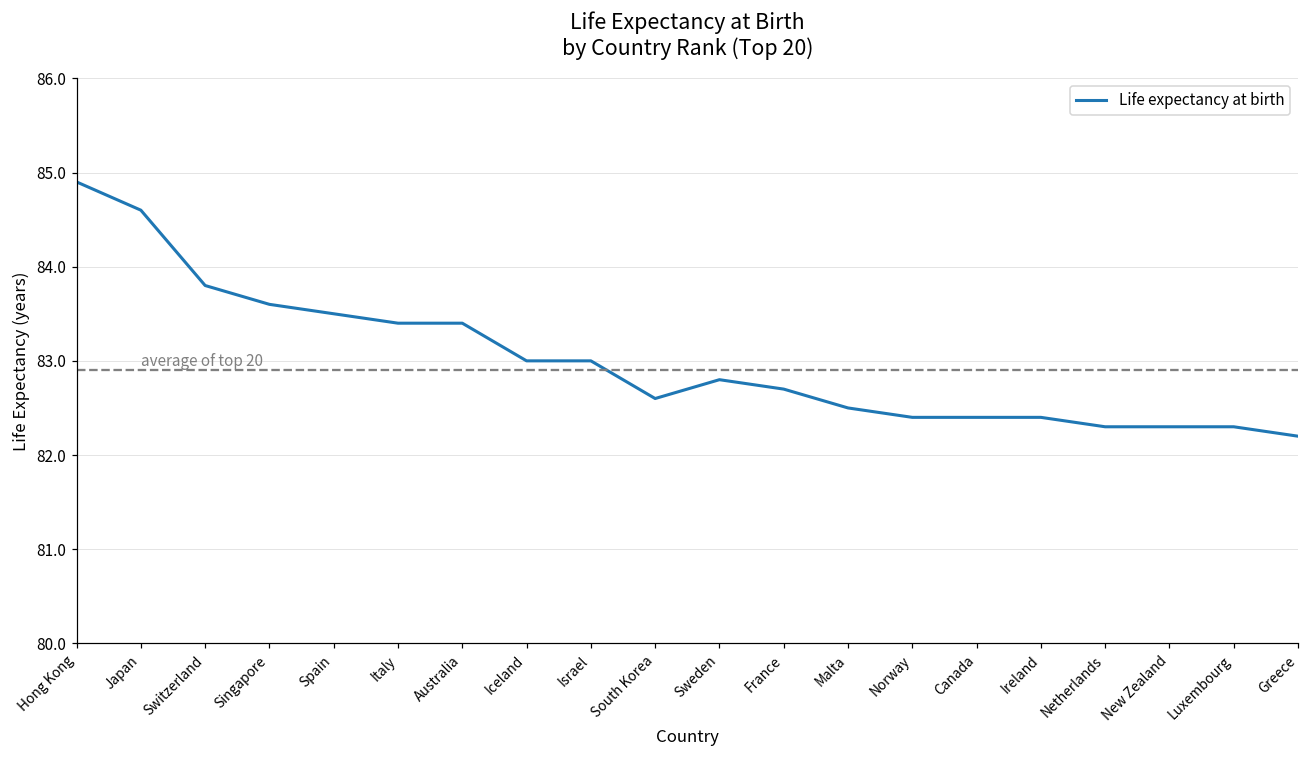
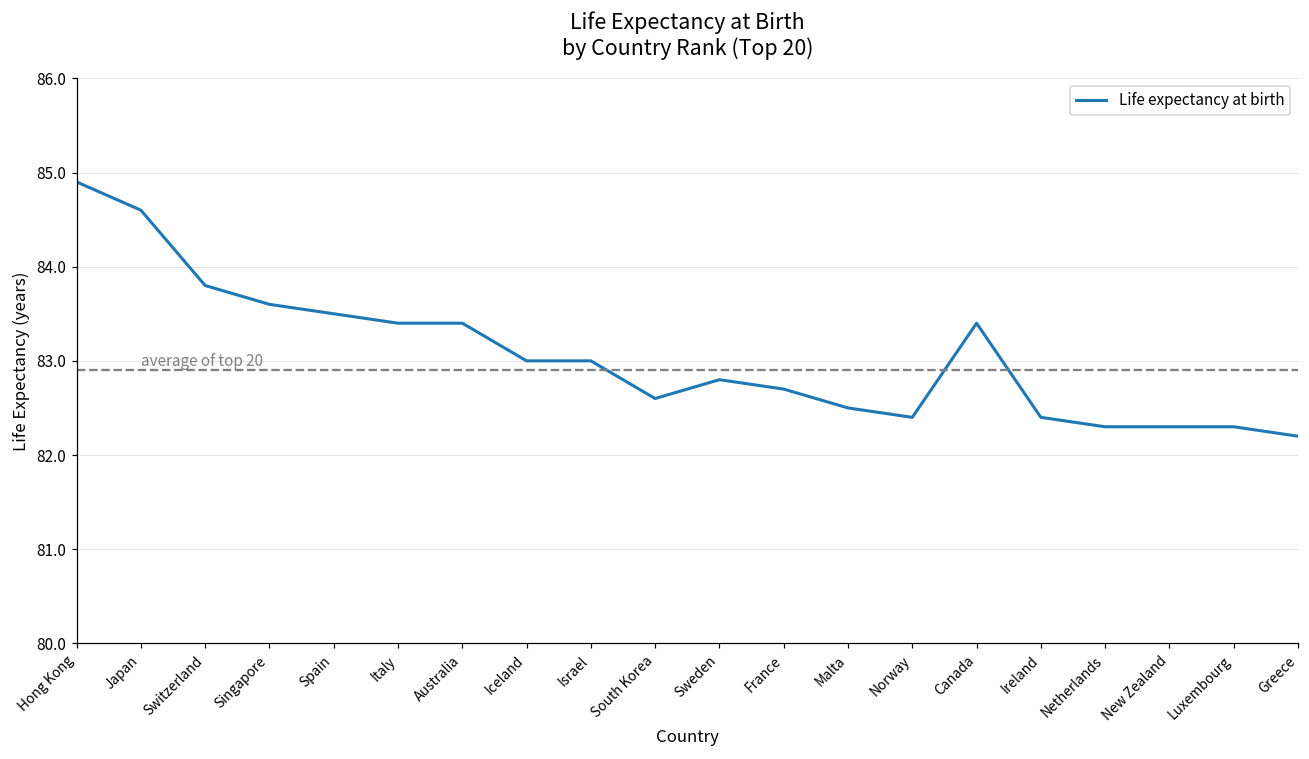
Canada: 82.4 -> 83.4
